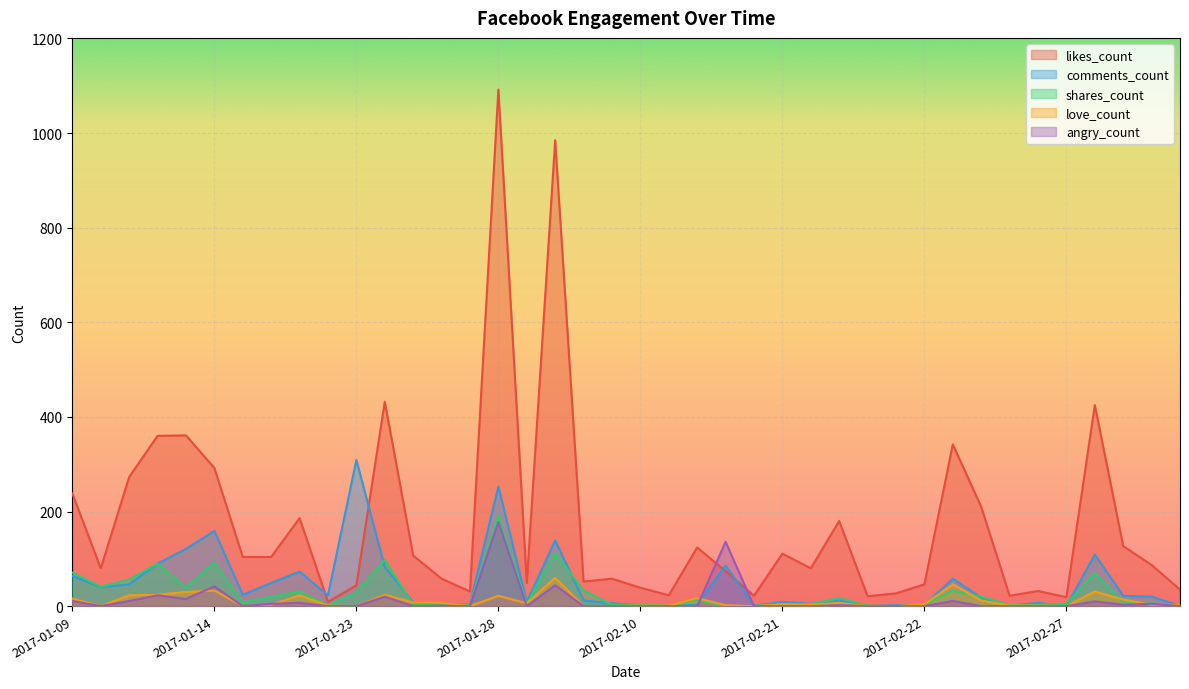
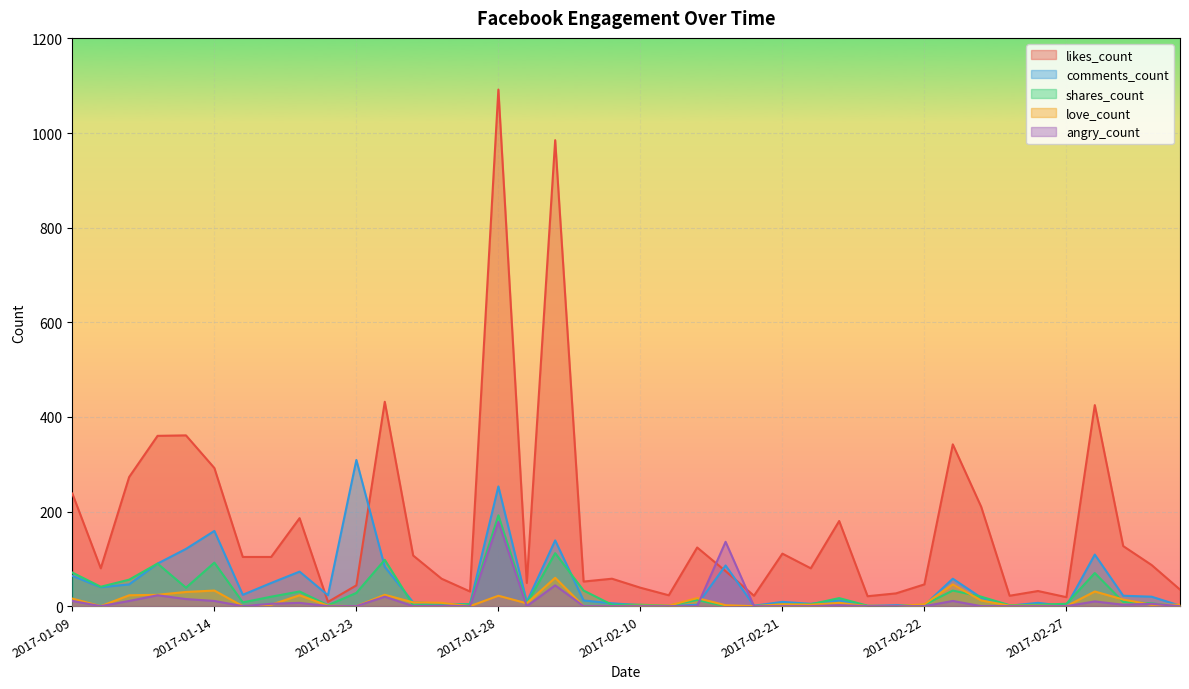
angry_count, 2017-01-14: 40 -> 10
